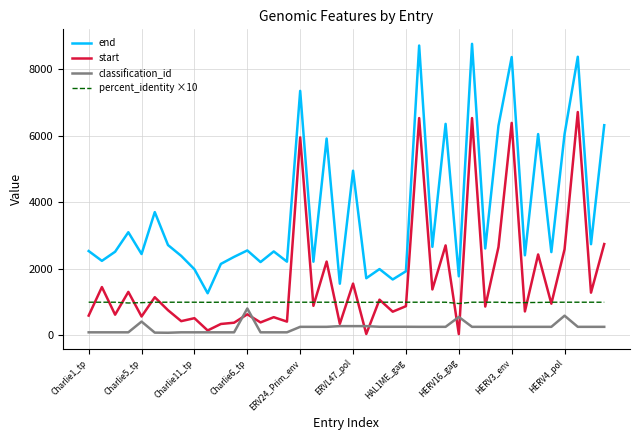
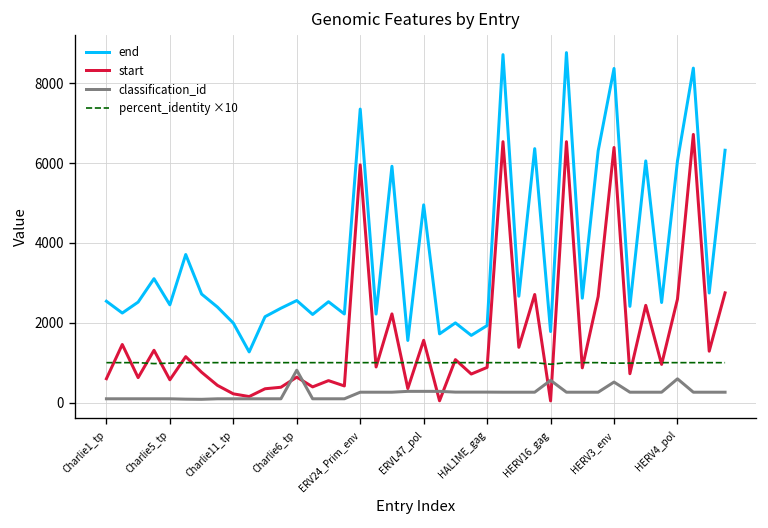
classification_id, Charlie5_tp: 400 -> 100
start, Charlie11_tp: 500 -> 200
classification_id, HERV3_env: 300 -> 500
